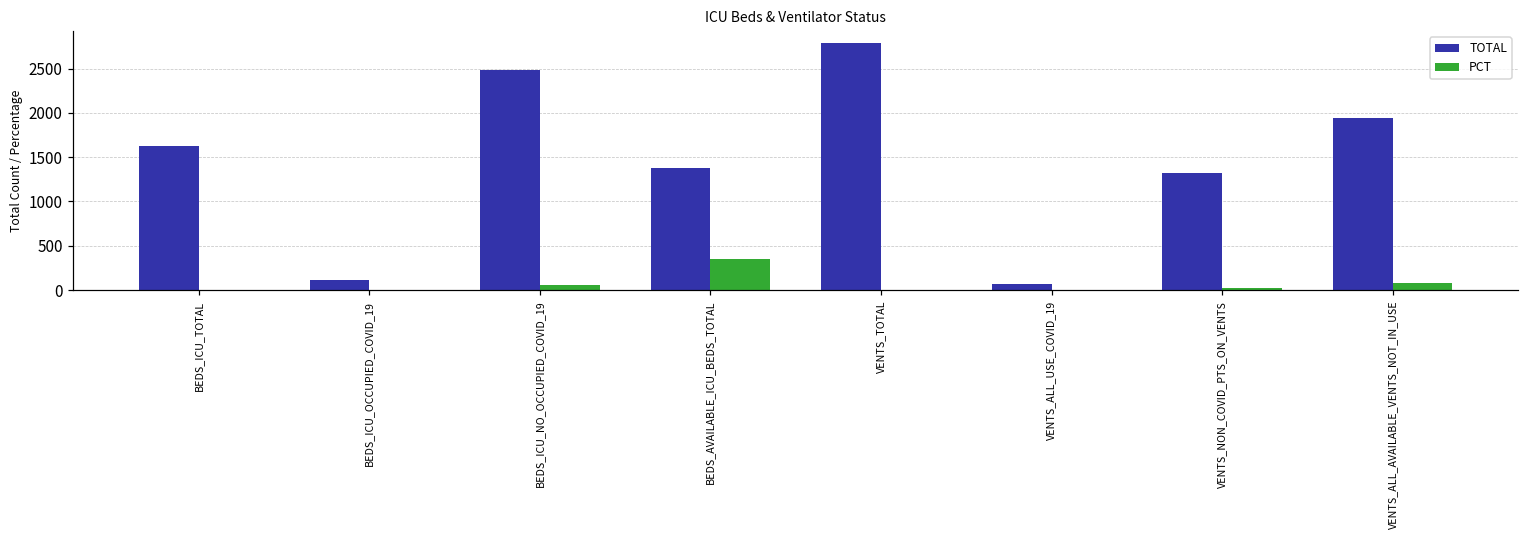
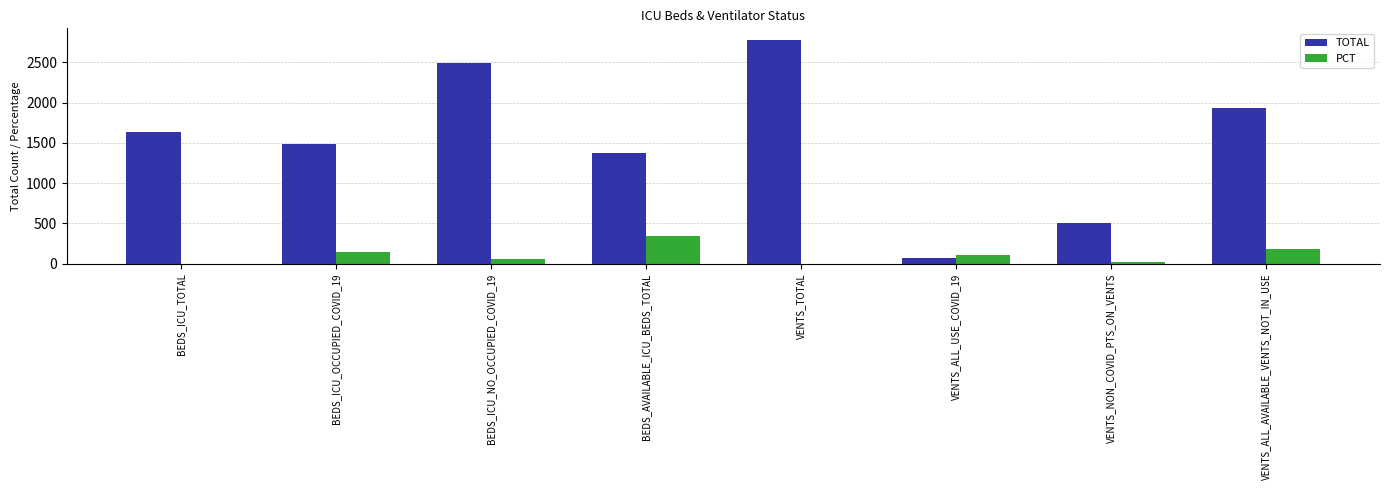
TOTAL, BEDS_ICU_OCCUPIED_COVID_19: 100 -> 1500
PCT, BEDS_ICU_OCCUPIED_COVID_19: 0 -> 100
PCT, VENTS_ALL_USE_COVID_19: 0 -> 100
TOTAL, VENTS_NON_COVID_PTS_ON_VENTS: 1300 -> 500
PCT, VENTS_ALL_AVAILABLE_VENTS_NOT_IN_USE: 100 -> 200
